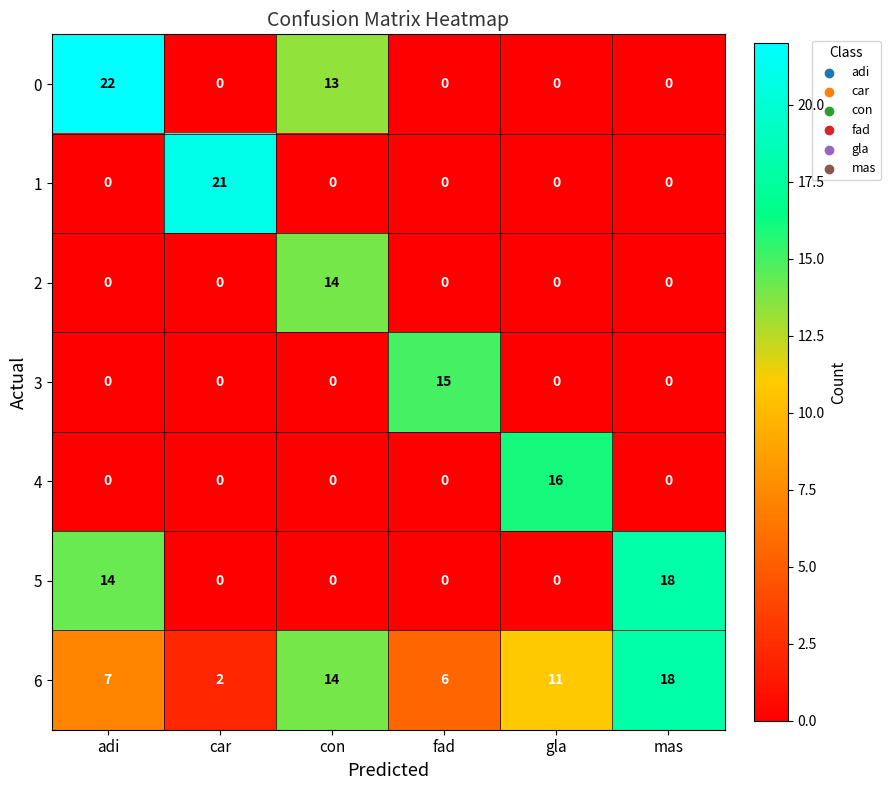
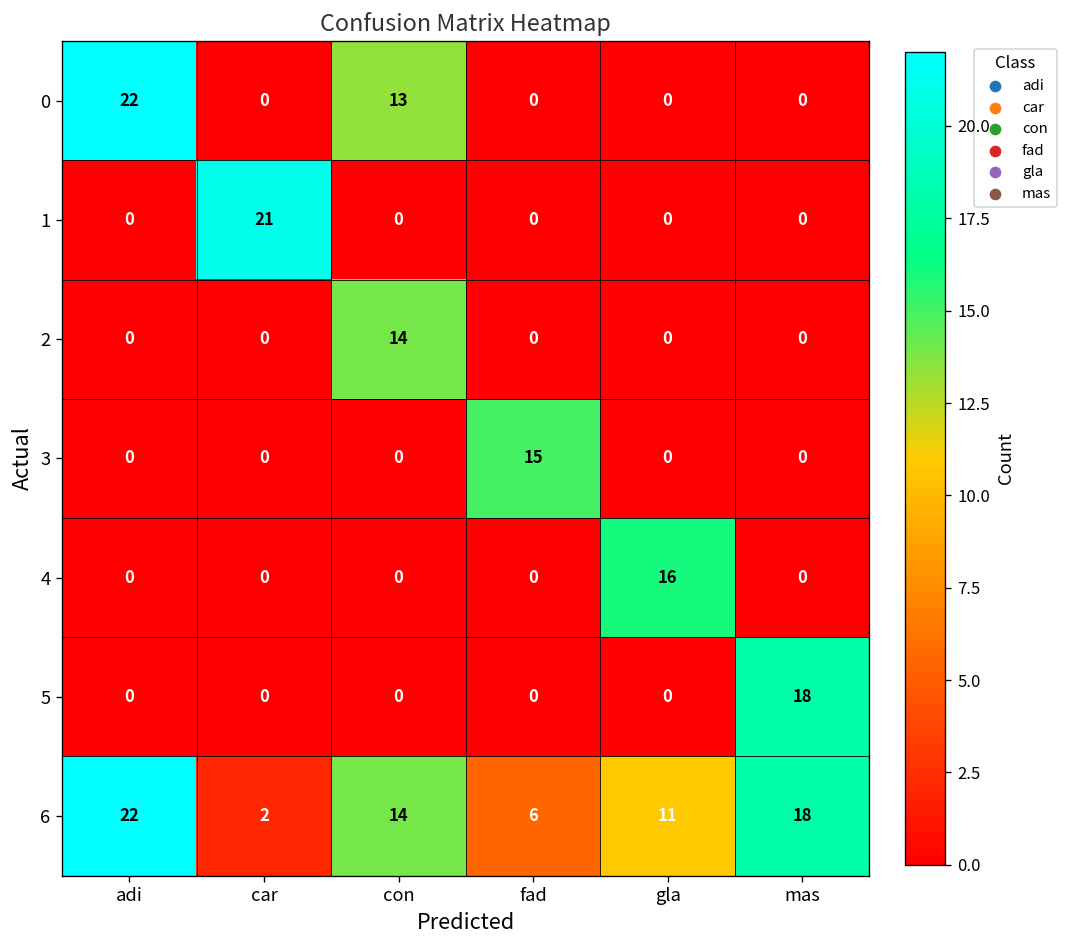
5, adi: 14 -> 0
6, adi: 7 -> 22
